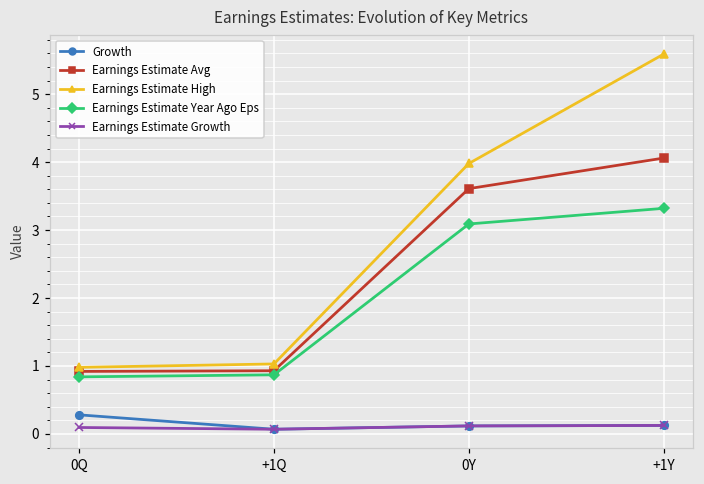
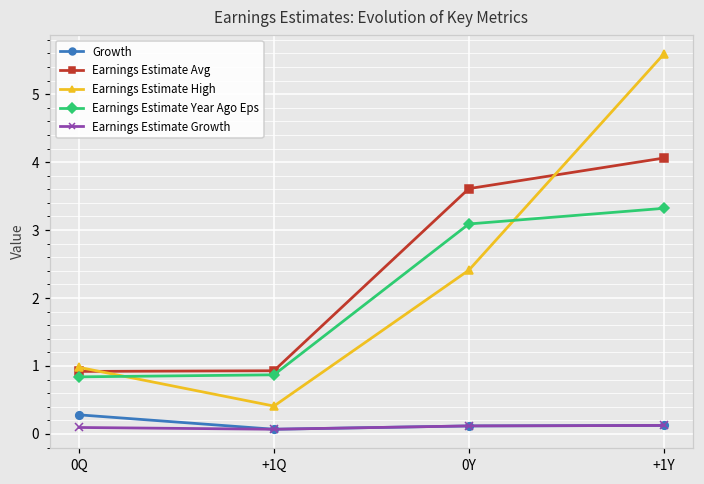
Earnings Estimate High, +1Q: 1.0 -> 0.4
Earnings Estimate High, 0Y: 4.0 -> 2.4
